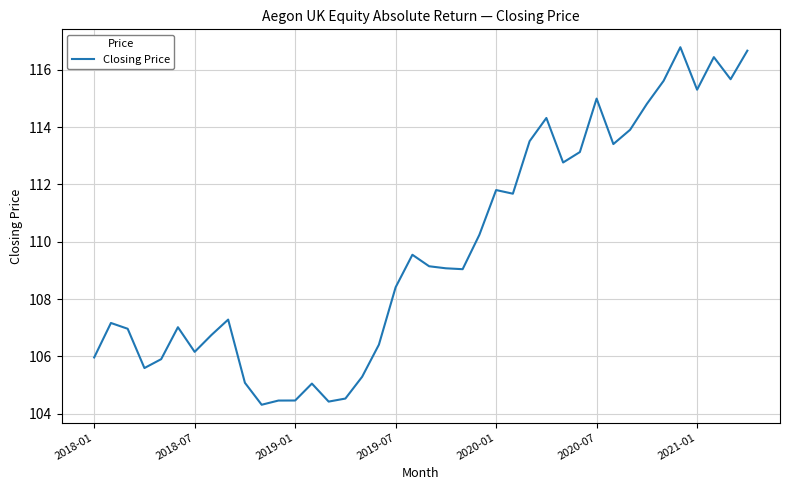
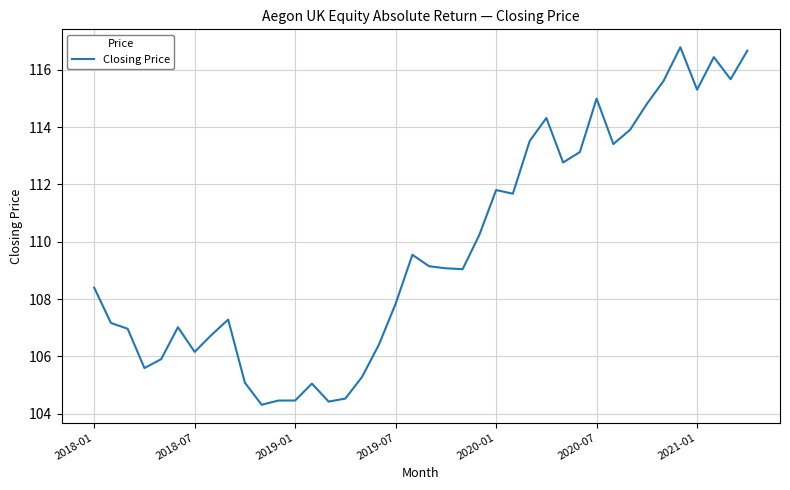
2018-01: 106.0 -> 108.4
2019-07: 108.4 -> 107.8
